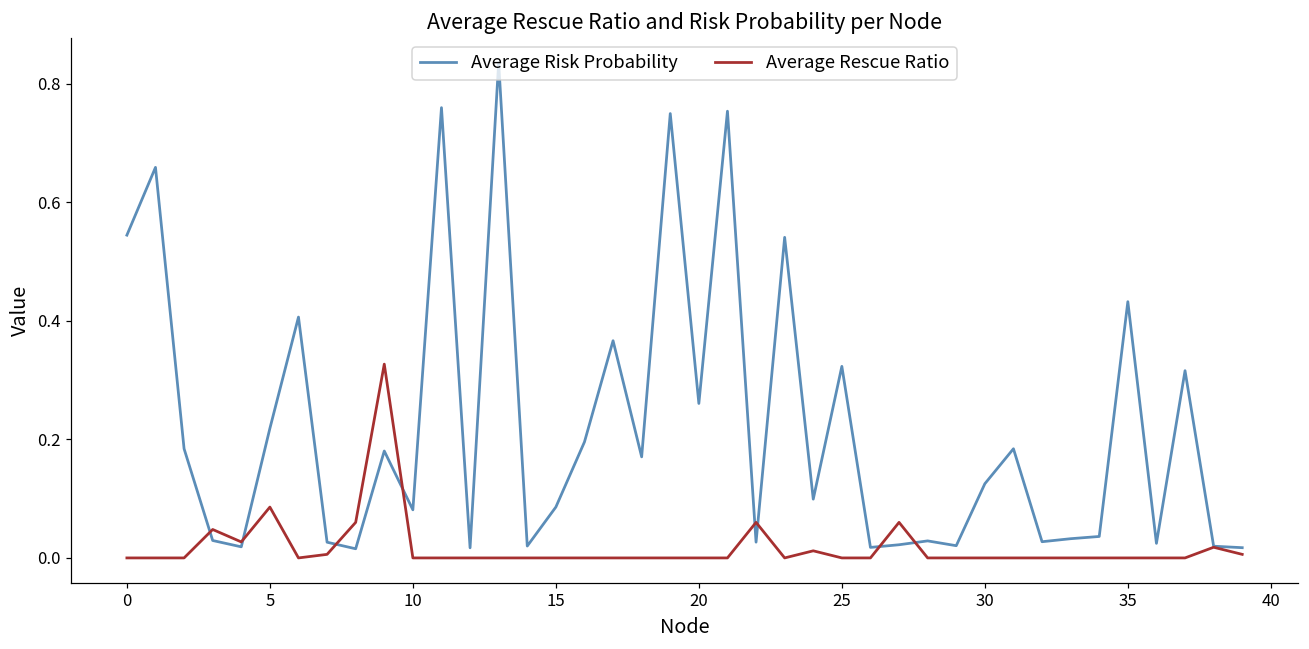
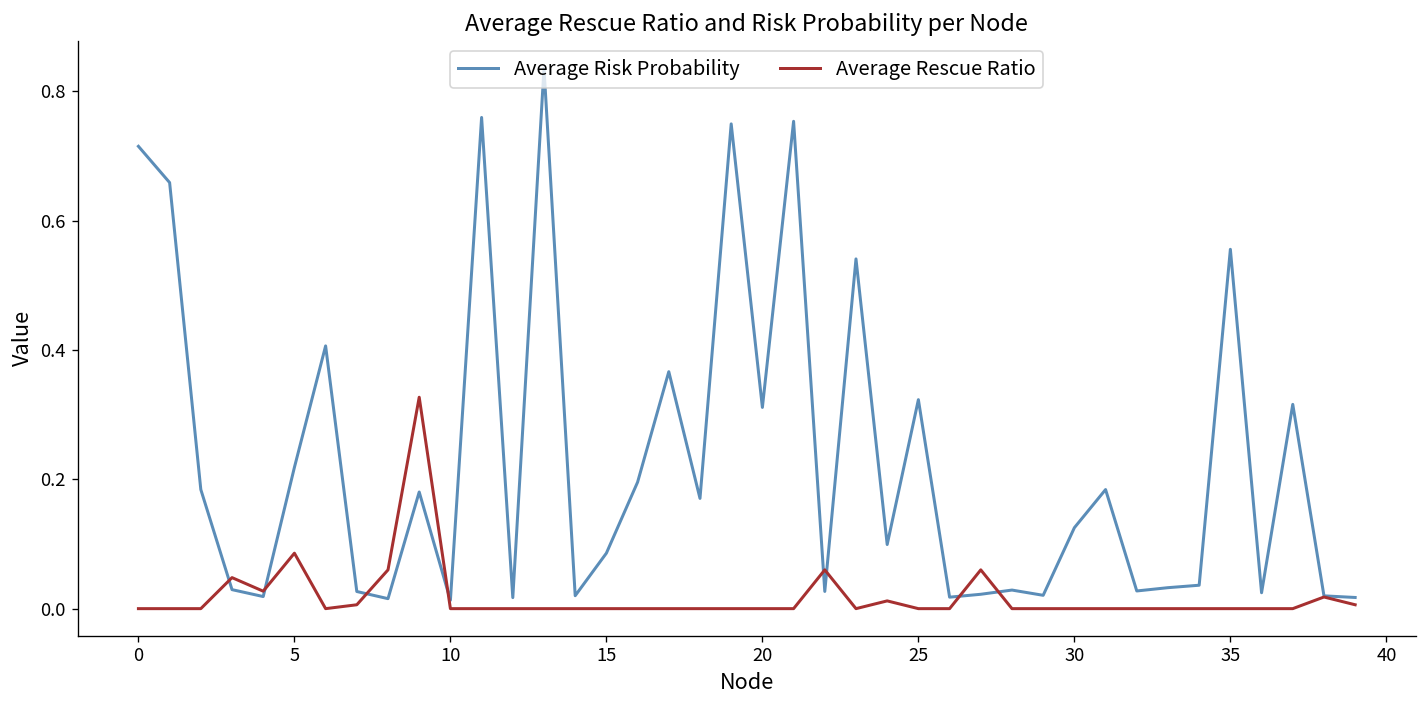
Average Risk Probability, 0: 0.54 -> 0.72
Average Risk Probability, 10: 0.08 -> 0.01
Average Risk Probability, 20: 0.26 -> 0.31
Average Risk Probability, 35: 0.43 -> 0.56
